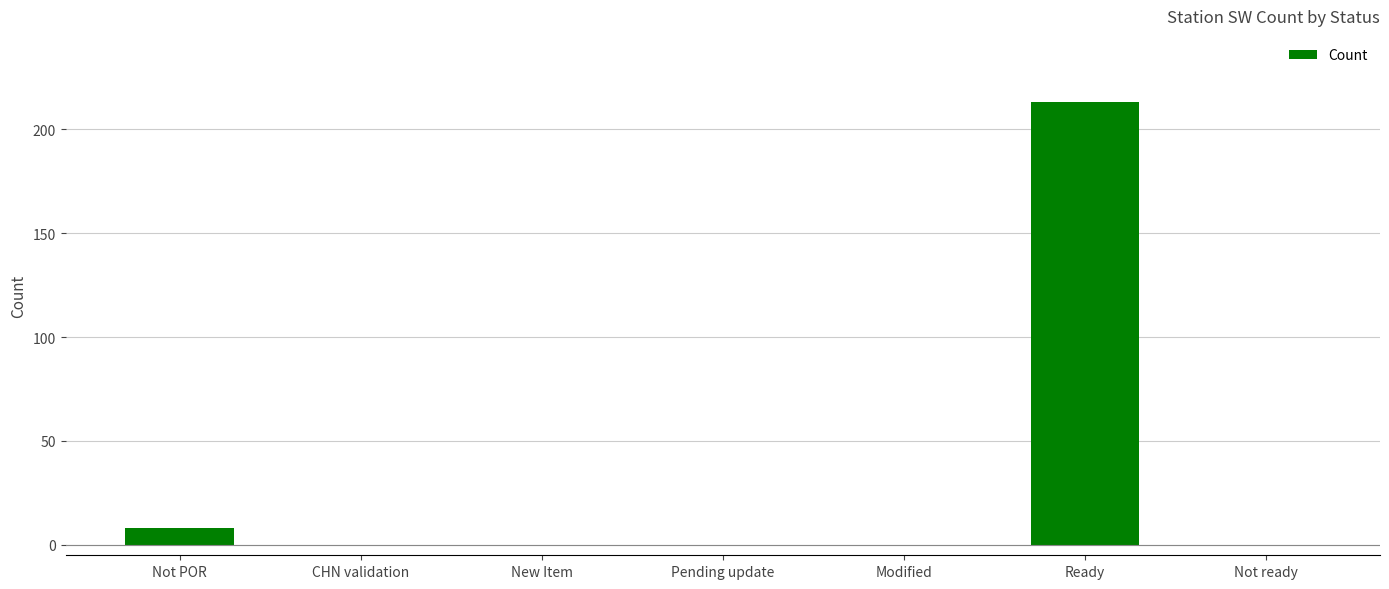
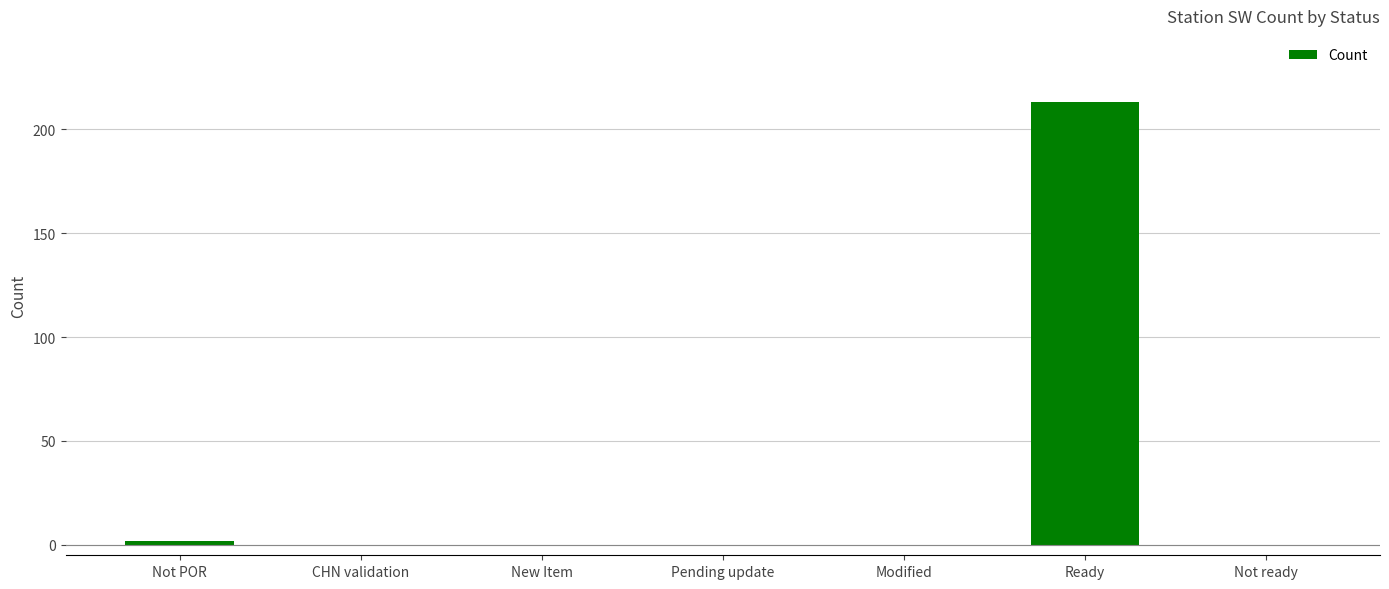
Not POR: 8 -> 2
